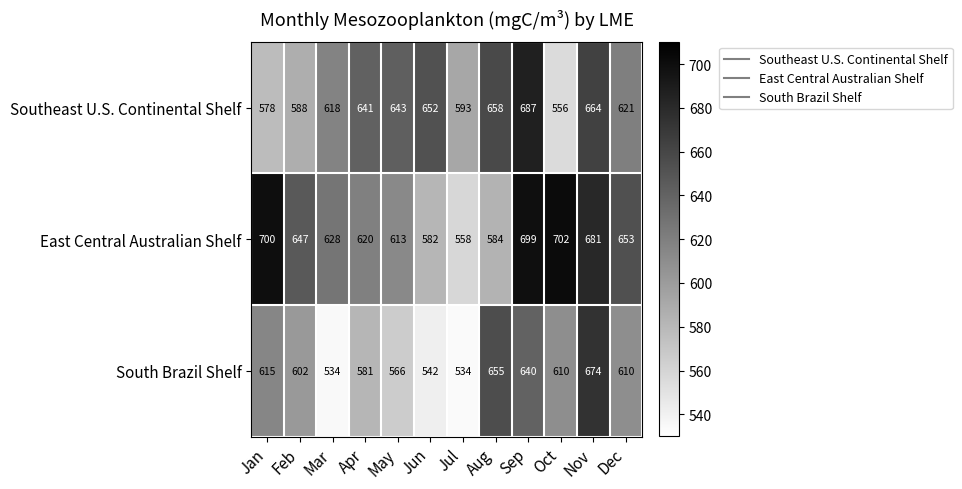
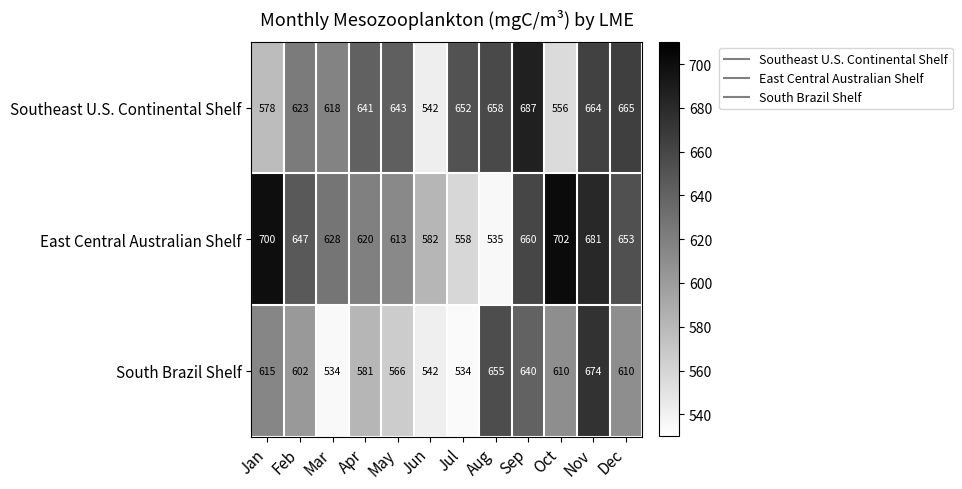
Southeast U.S. Continental Shelf, Feb: 588 -> 623
Southeast U.S. Continental Shelf, Jun: 652 -> 542
Southeast U.S. Continental Shelf, Jul: 593 -> 652
Southeast U.S. Continental Shelf, Dec: 621 -> 665
East Central Australian Shelf, Aug: 584 -> 535
East Central Australian Shelf, Sep: 699 -> 660
